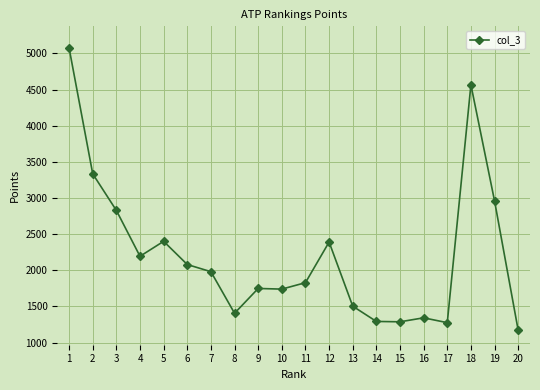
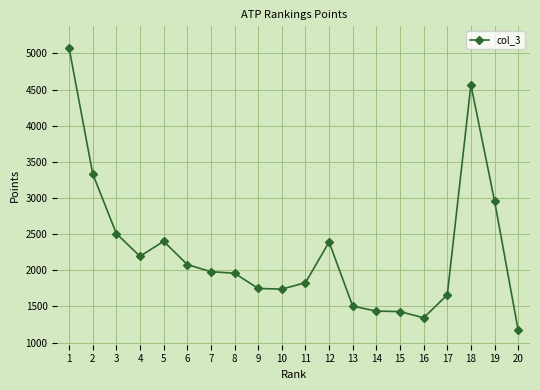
3: 2800 -> 2500
8: 1400 -> 2000
14: 1300 -> 1400
15: 1300 -> 1400
17: 1300 -> 1700
